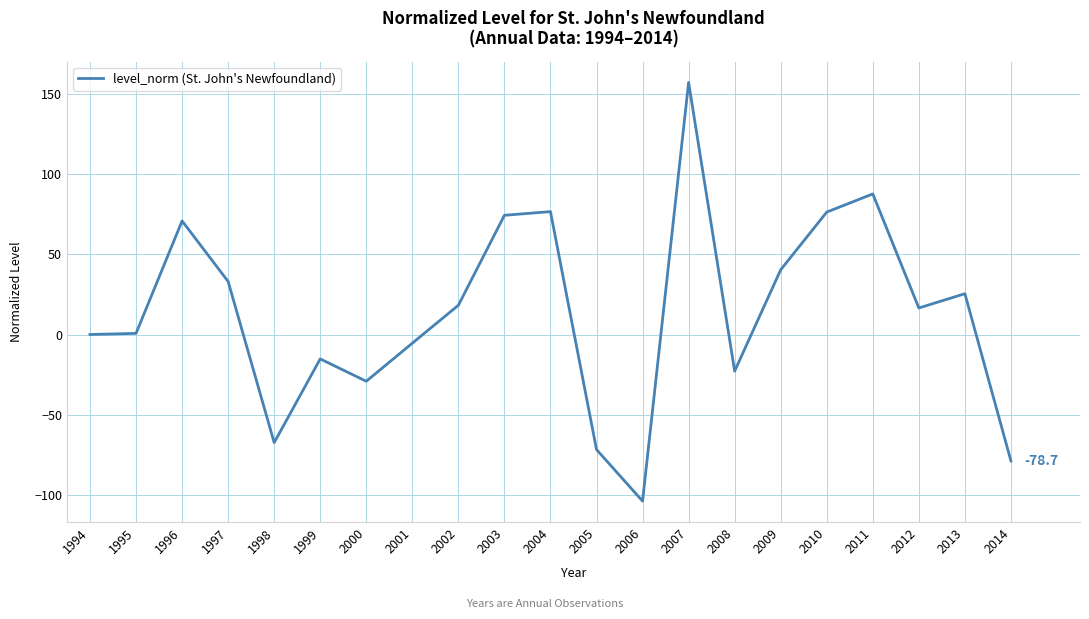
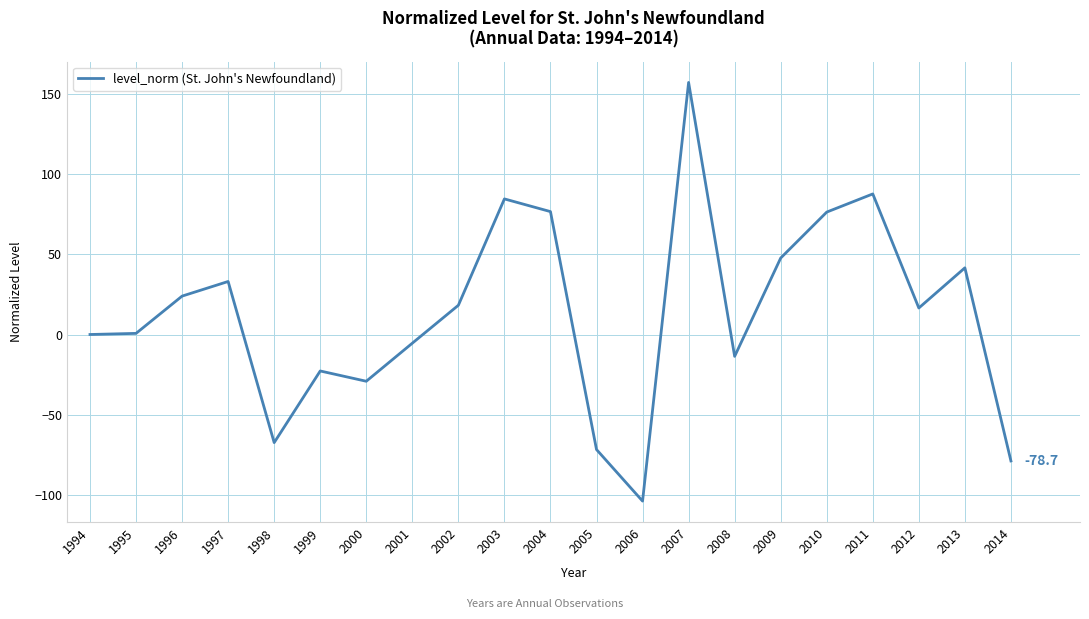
1996: 71 -> 24
1999: -15 -> -23
2003: 74 -> 84
2008: -23 -> -14
2009: 40 -> 48
2013: 25 -> 42
